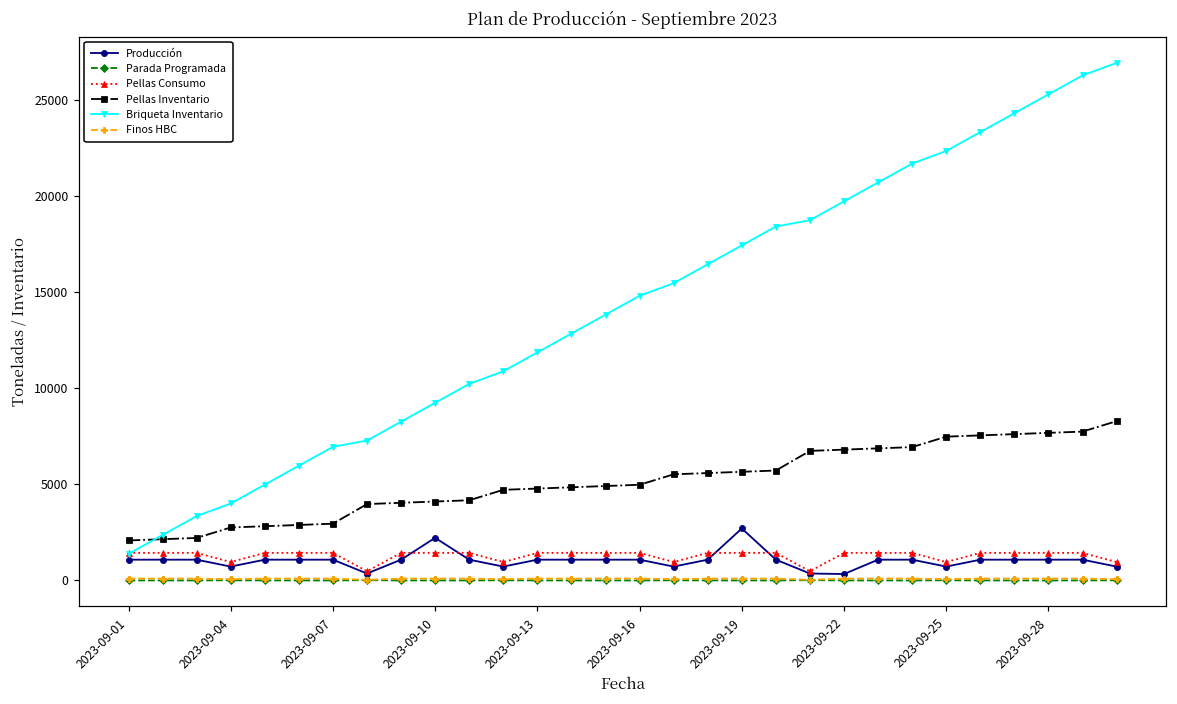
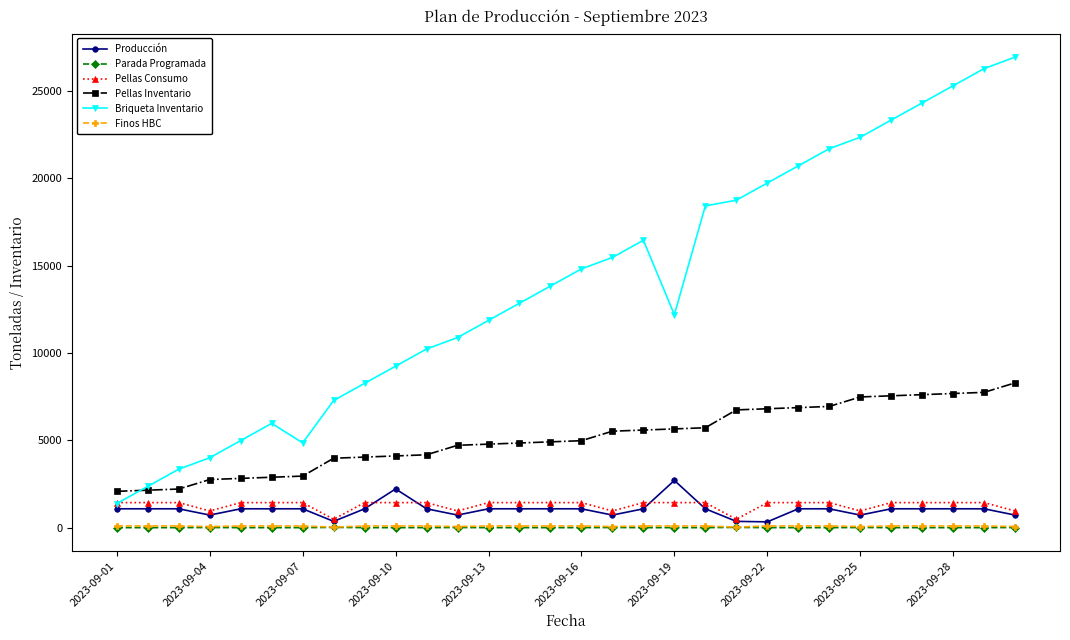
Briqueta Inventario, 2023-09-07: 7000 -> 4900
Briqueta Inventario, 2023-09-19: 17400 -> 12200
